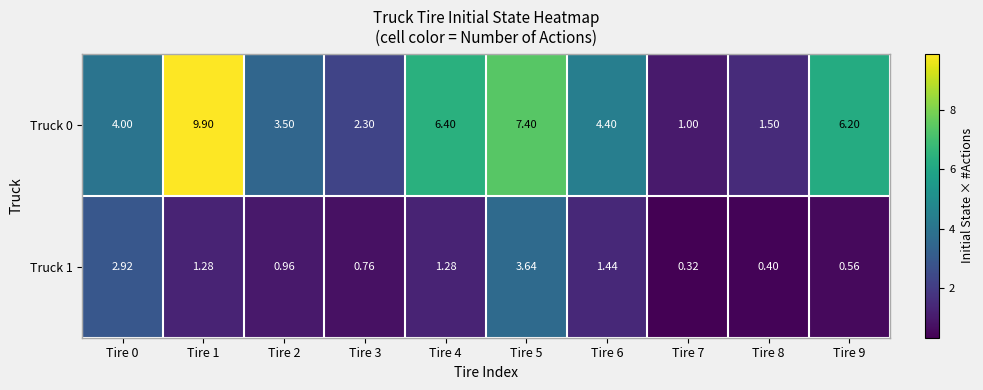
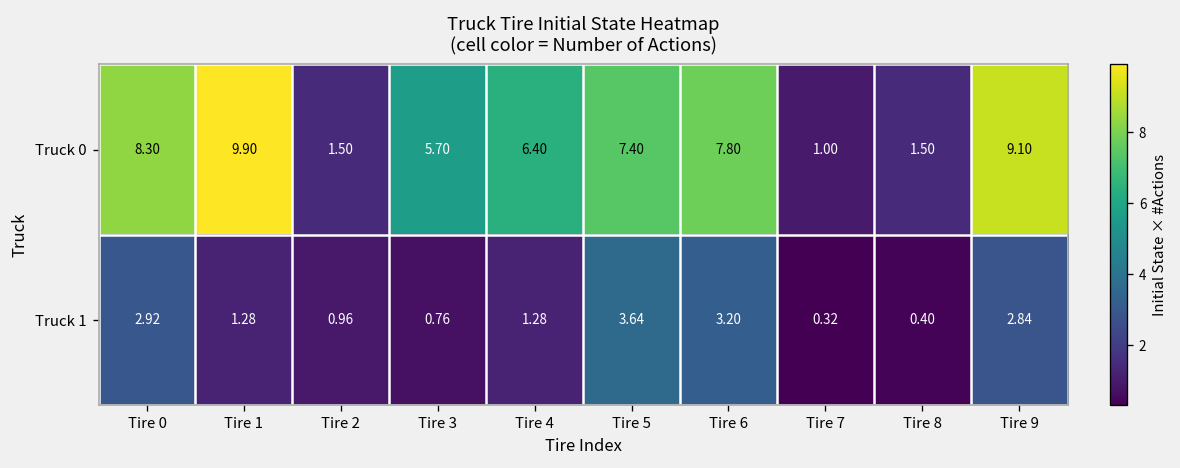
Truck 0, Tire 0: 4.00 -> 8.30
Truck 0, Tire 2: 3.50 -> 1.50
Truck 0, Tire 3: 2.30 -> 5.70
Truck 0, Tire 6: 4.40 -> 7.80
Truck 0, Tire 9: 6.20 -> 9.10
Truck 1, Tire 6: 1.44 -> 3.20
Truck 1, Tire 9: 0.56 -> 2.84
